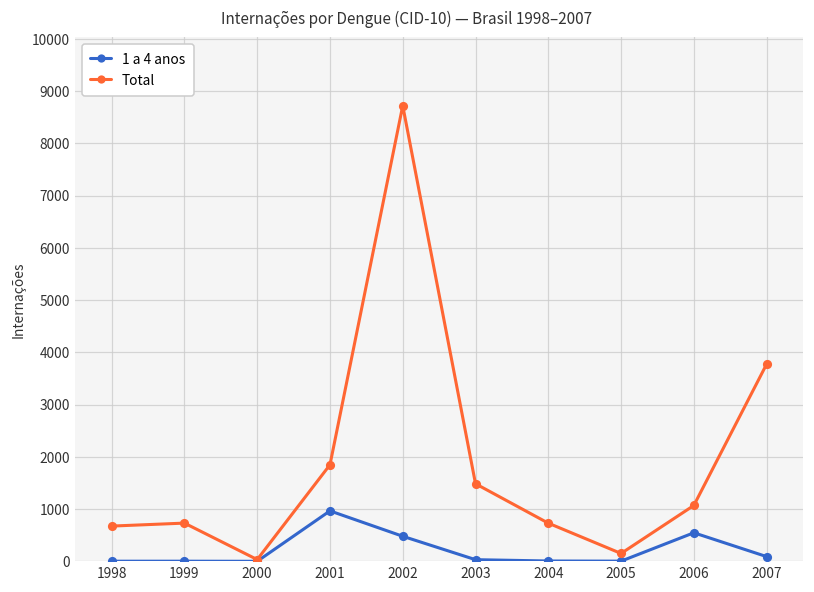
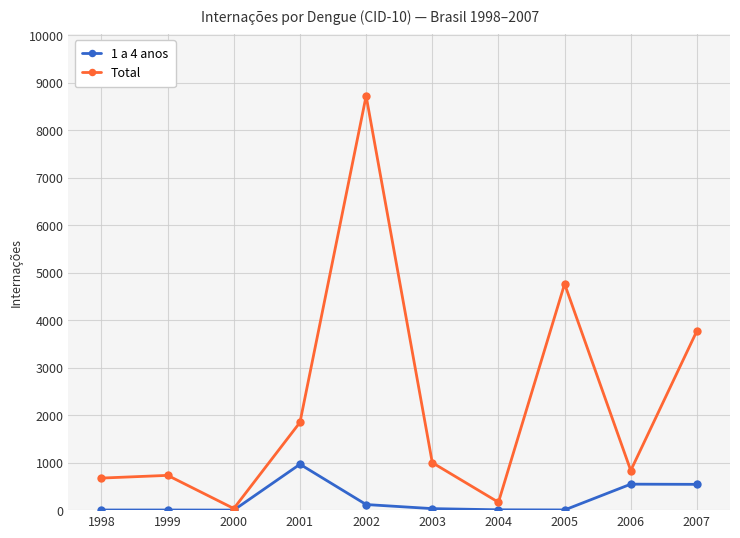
1 a 4 anos, 2002: 500 -> 100
Total, 2003: 1500 -> 1000
Total, 2004: 700 -> 200
Total, 2005: 200 -> 4800
Total, 2006: 1100 -> 800
1 a 4 anos, 2007: 100 -> 500
